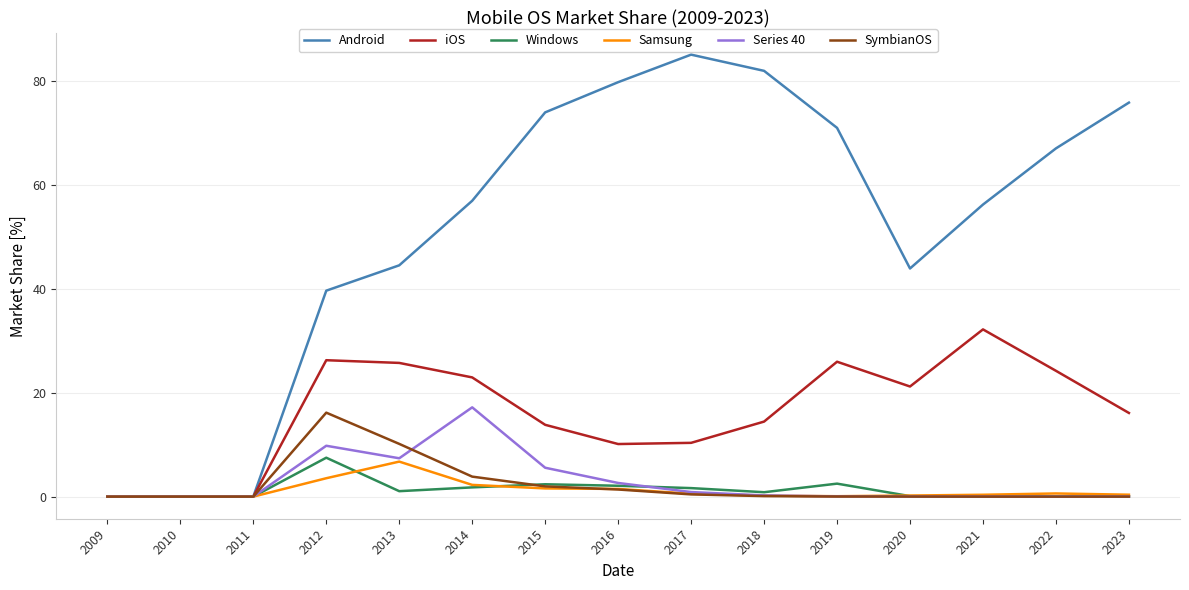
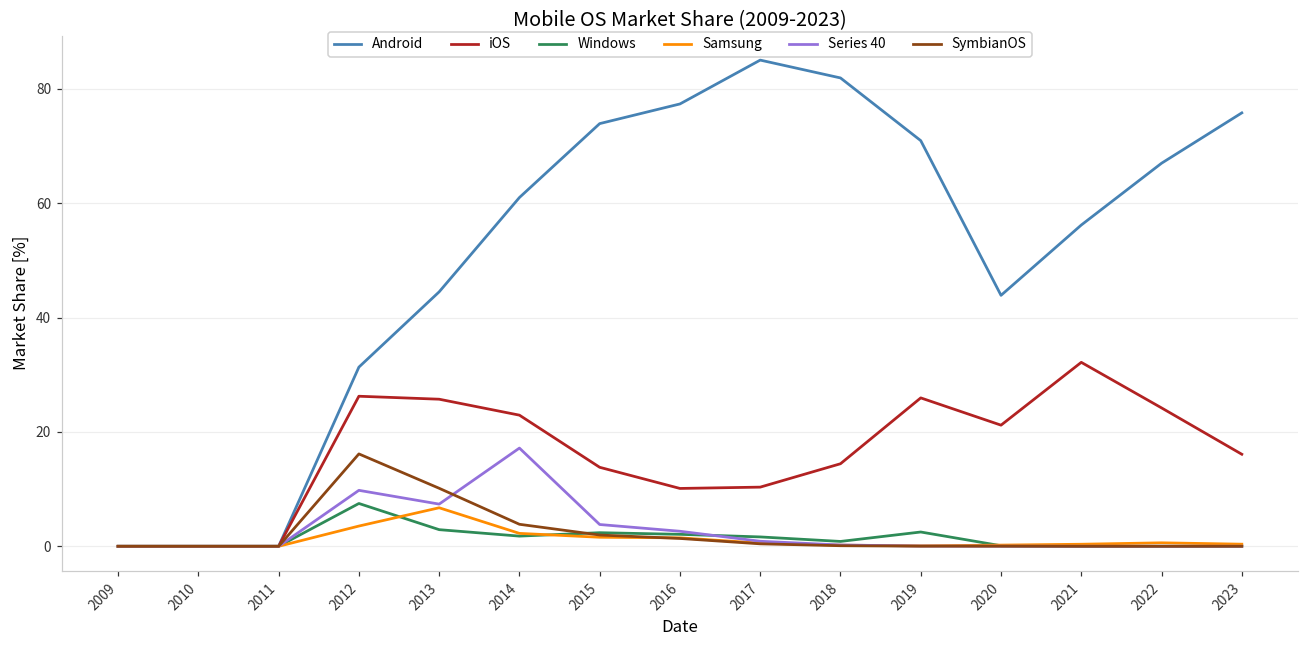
Android, 2012: 40 -> 31
Windows, 2013: 1 -> 3
Android, 2014: 57 -> 61
Series 40, 2015: 6 -> 4
Android, 2016: 80 -> 77
